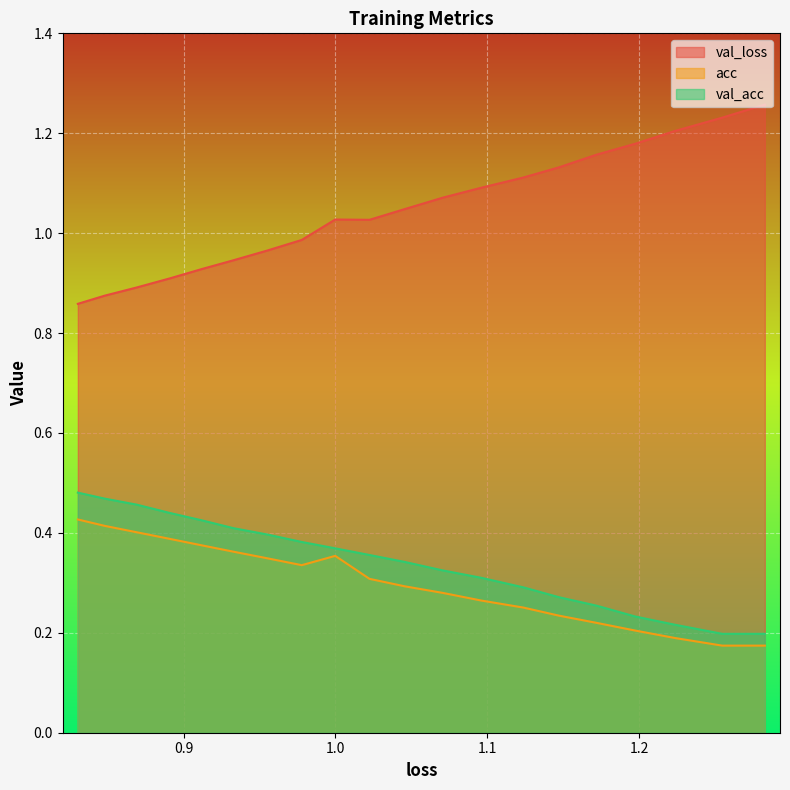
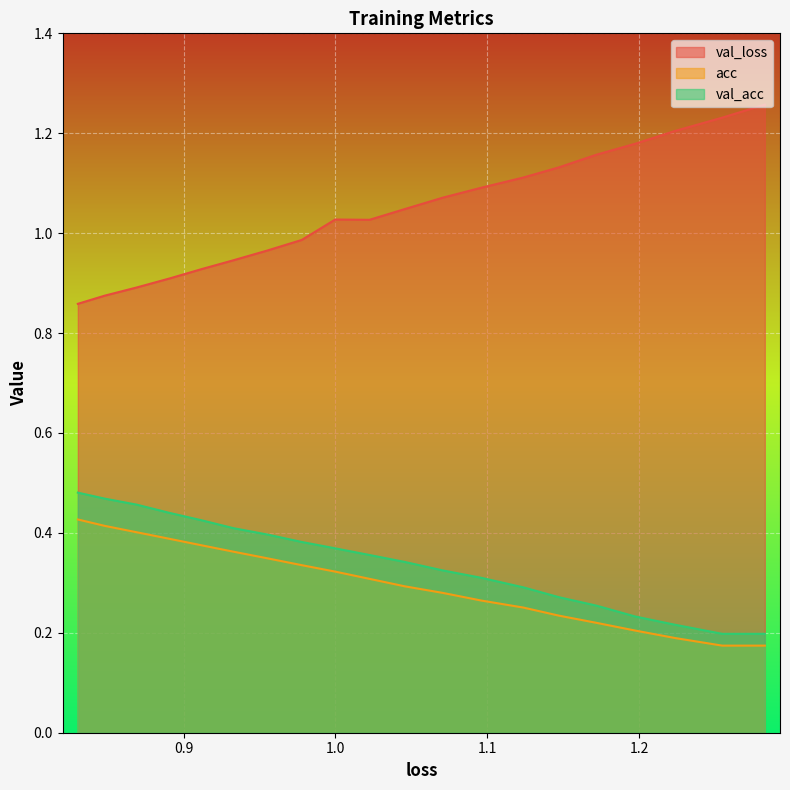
acc, 1.0: 0.35 -> 0.32
